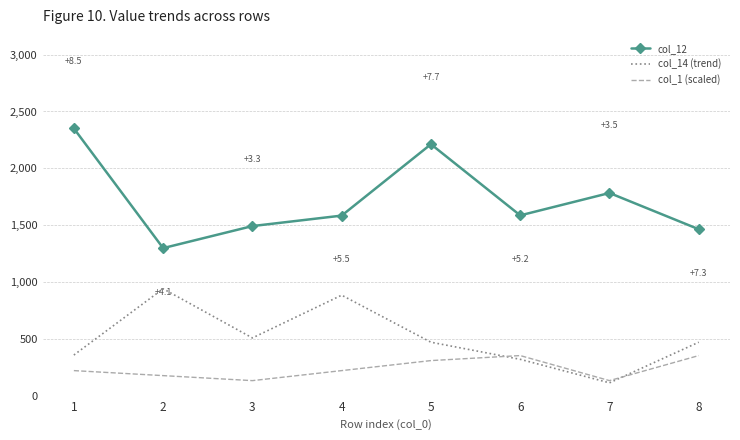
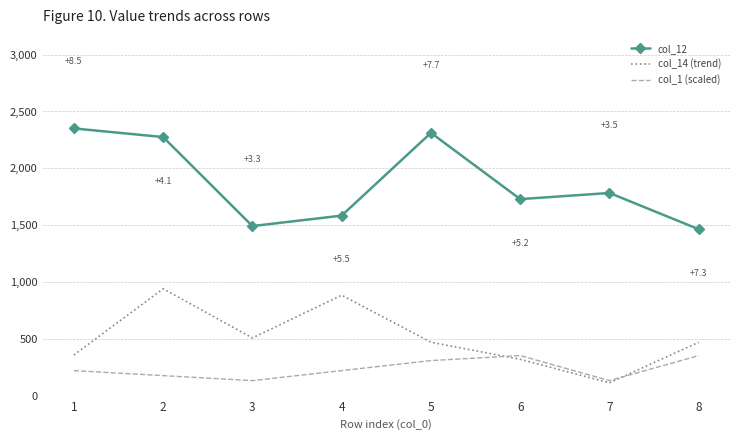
col_12, 2: 1,300 -> 2,280
col_12, 5: 2,210 -> 2,310
col_12, 6: 1,590 -> 1,730
